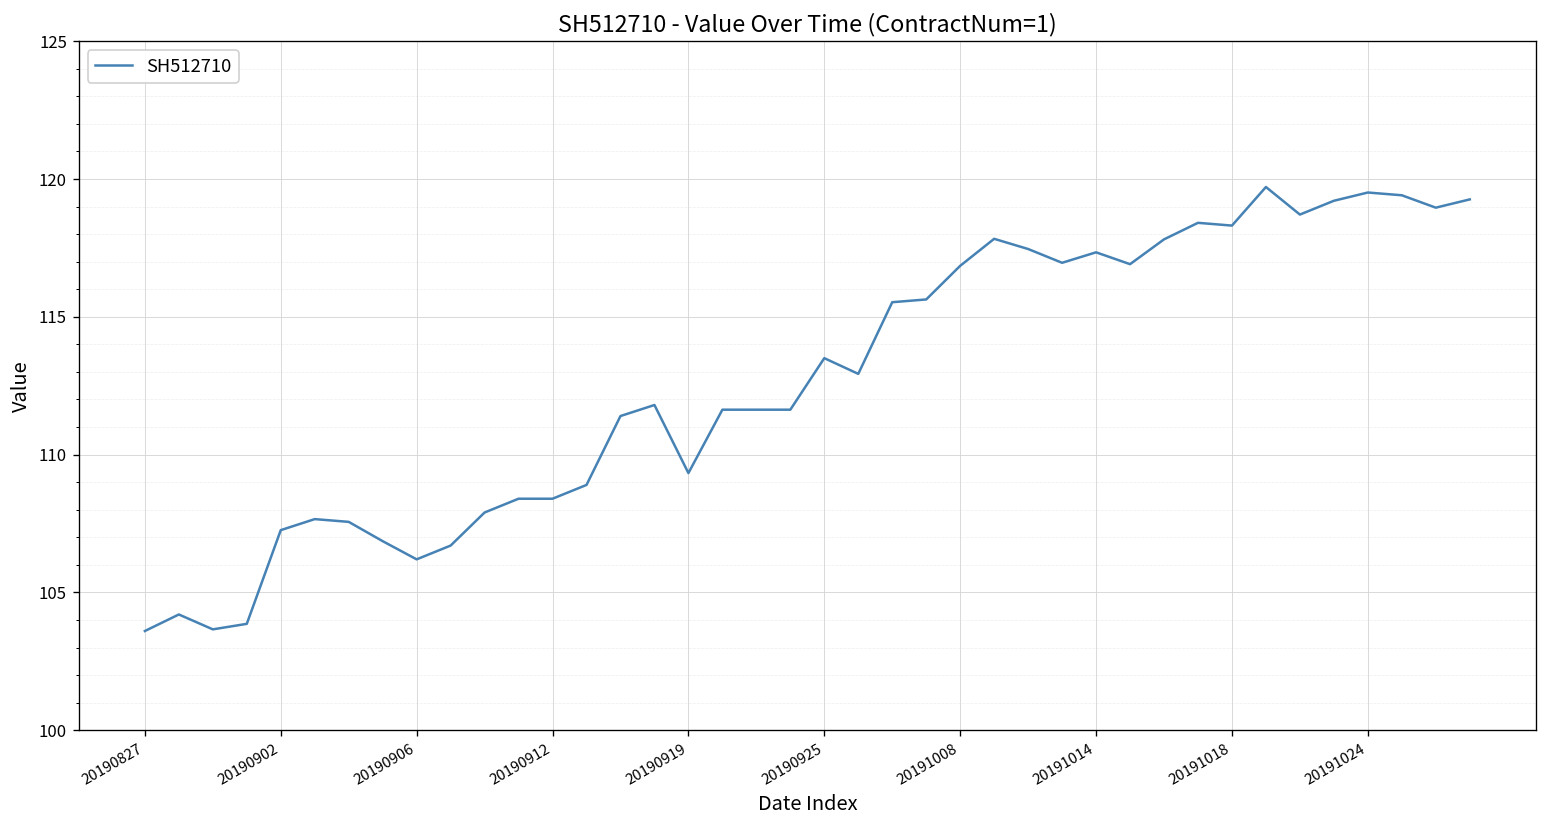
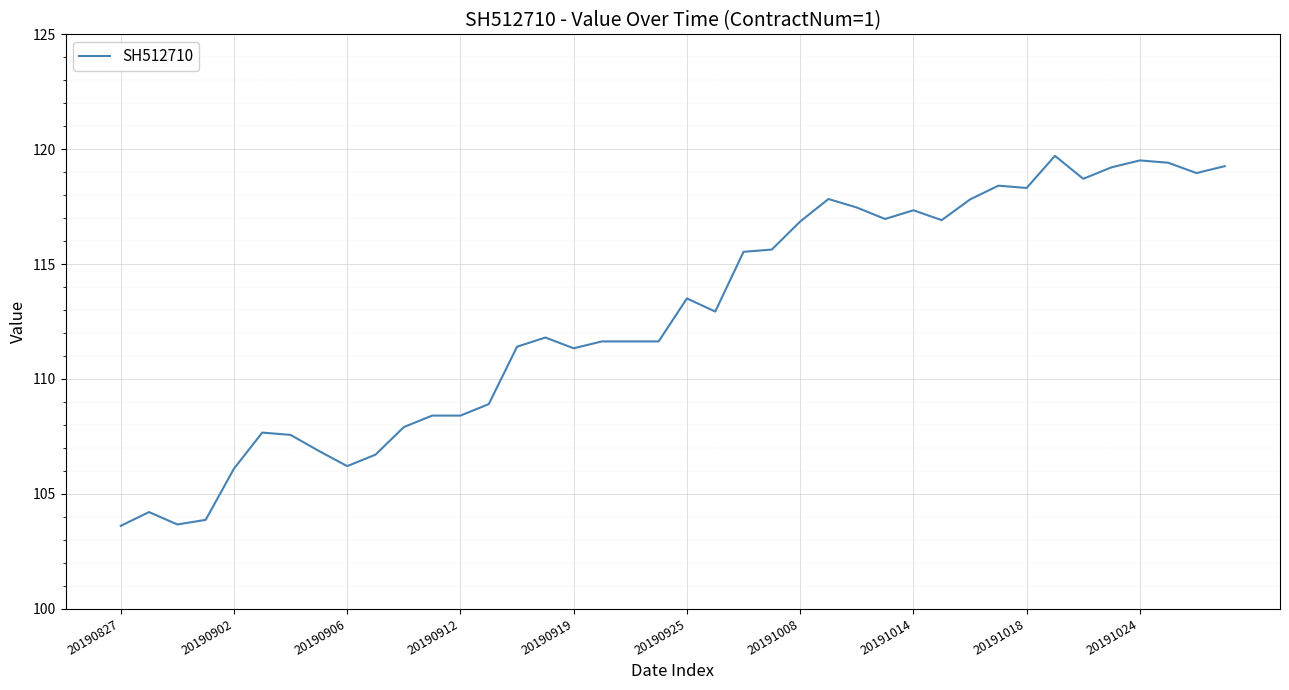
20190902: 107.3 -> 106.1
20190919: 109.3 -> 111.3
